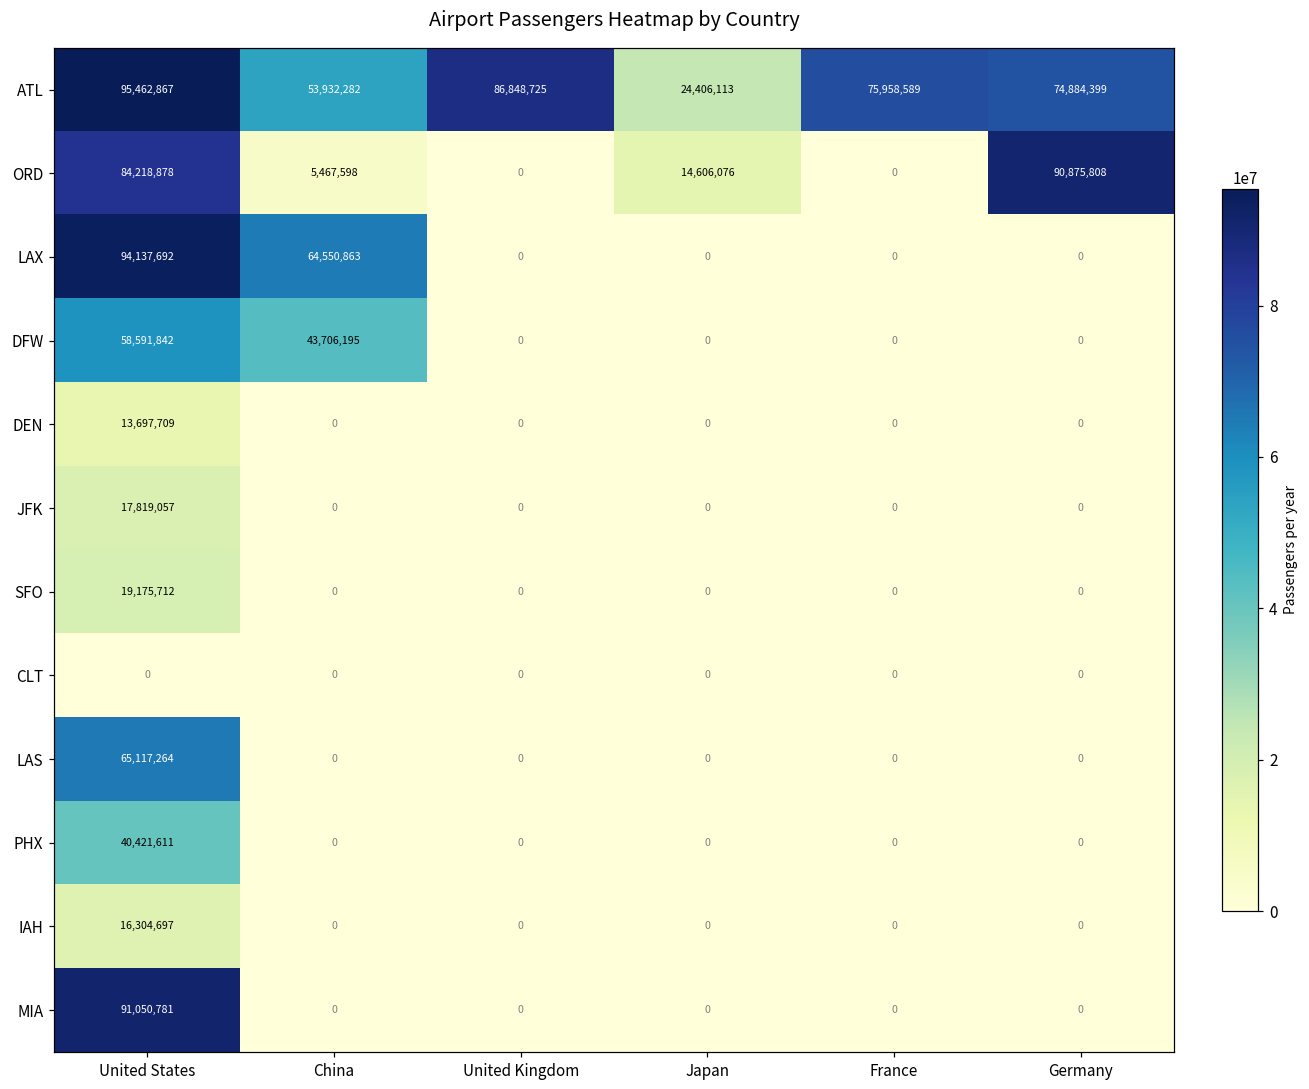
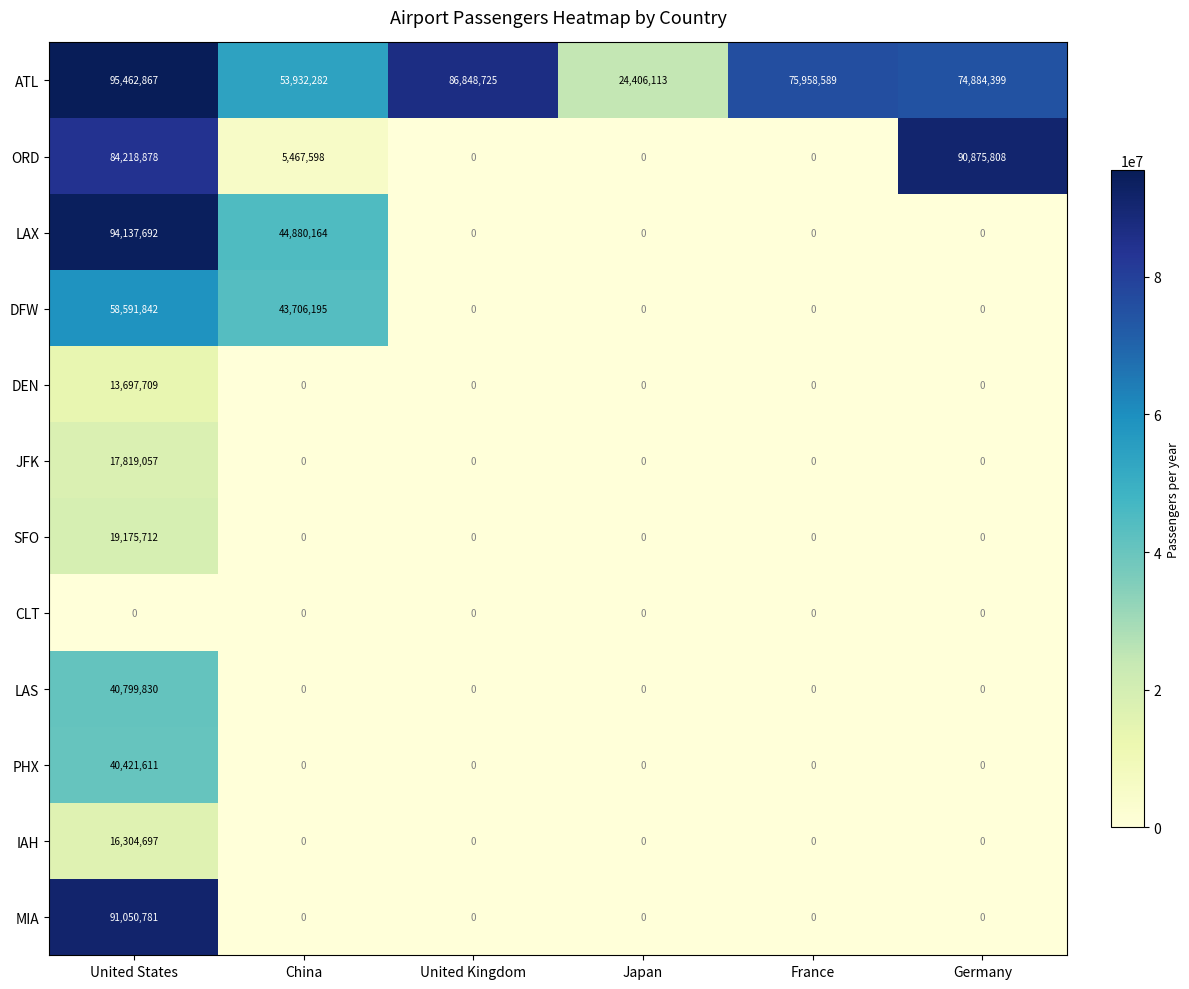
ORD, Japan: 14,606,076 -> 0
LAX, China: 64,550,863 -> 44,880,164
LAS, United States: 65,117,264 -> 40,799,830
